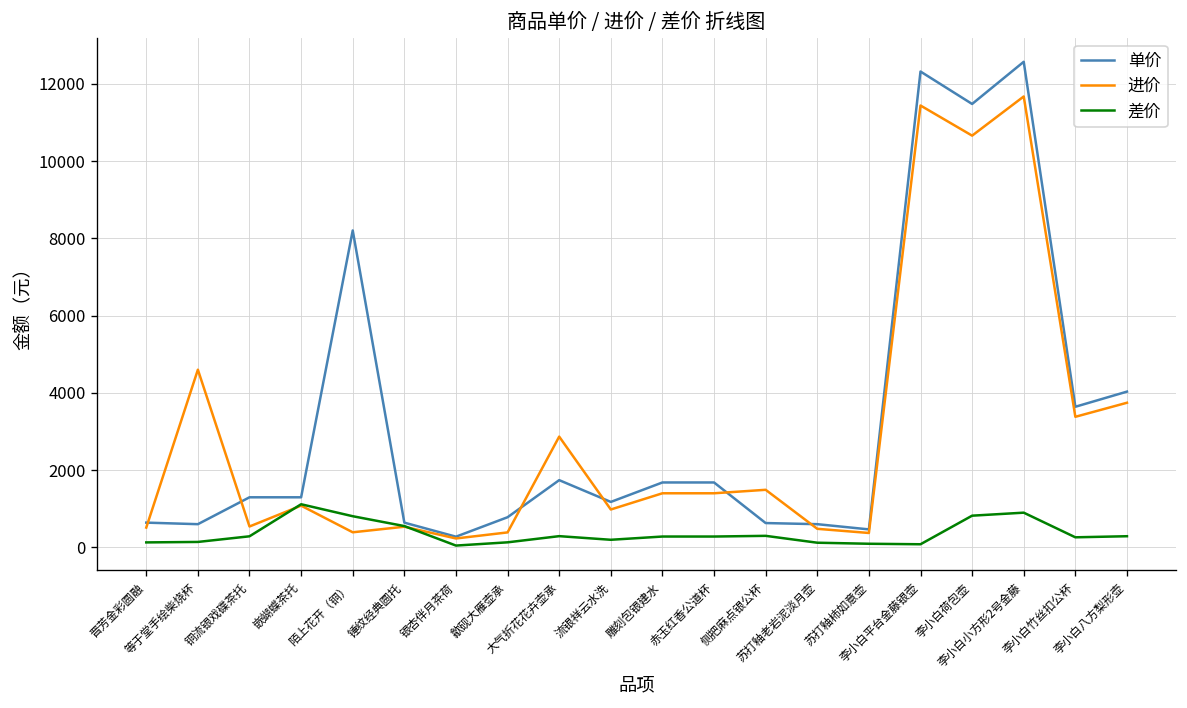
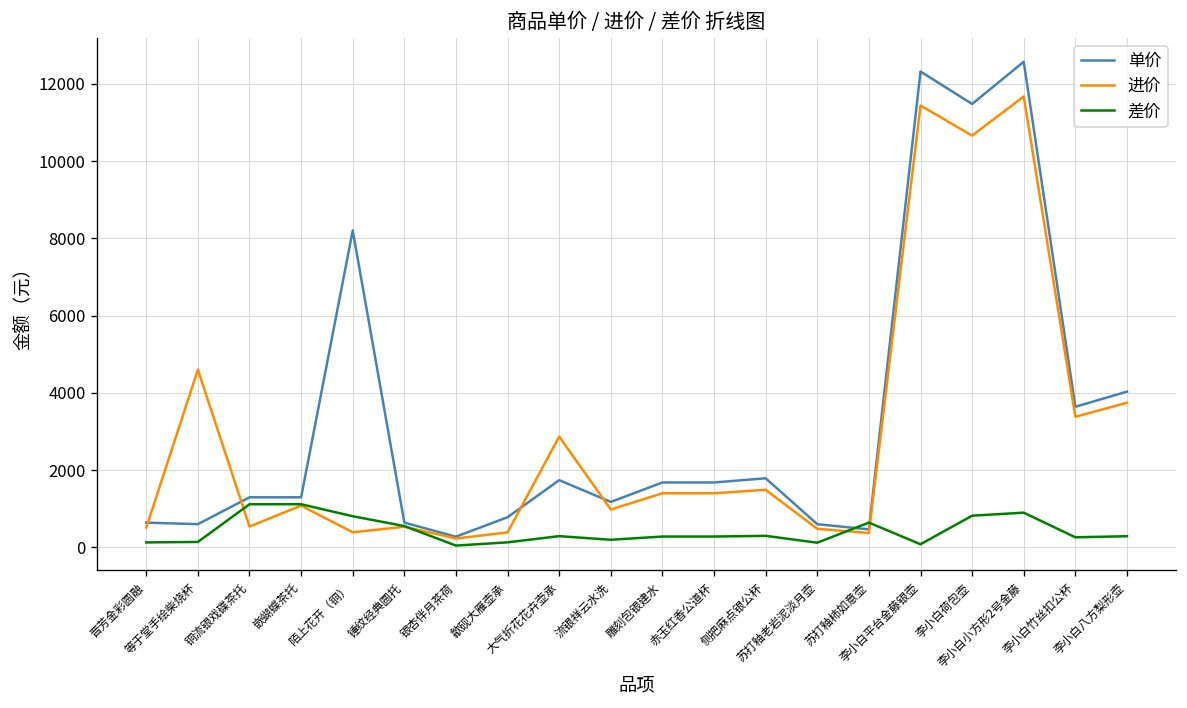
差价, 铜流银戏碟茶托: 300 -> 1100
单价, 侧把麻点银公杯: 600 -> 1800
差价, 苏打釉柿如意壶: 100 -> 600
